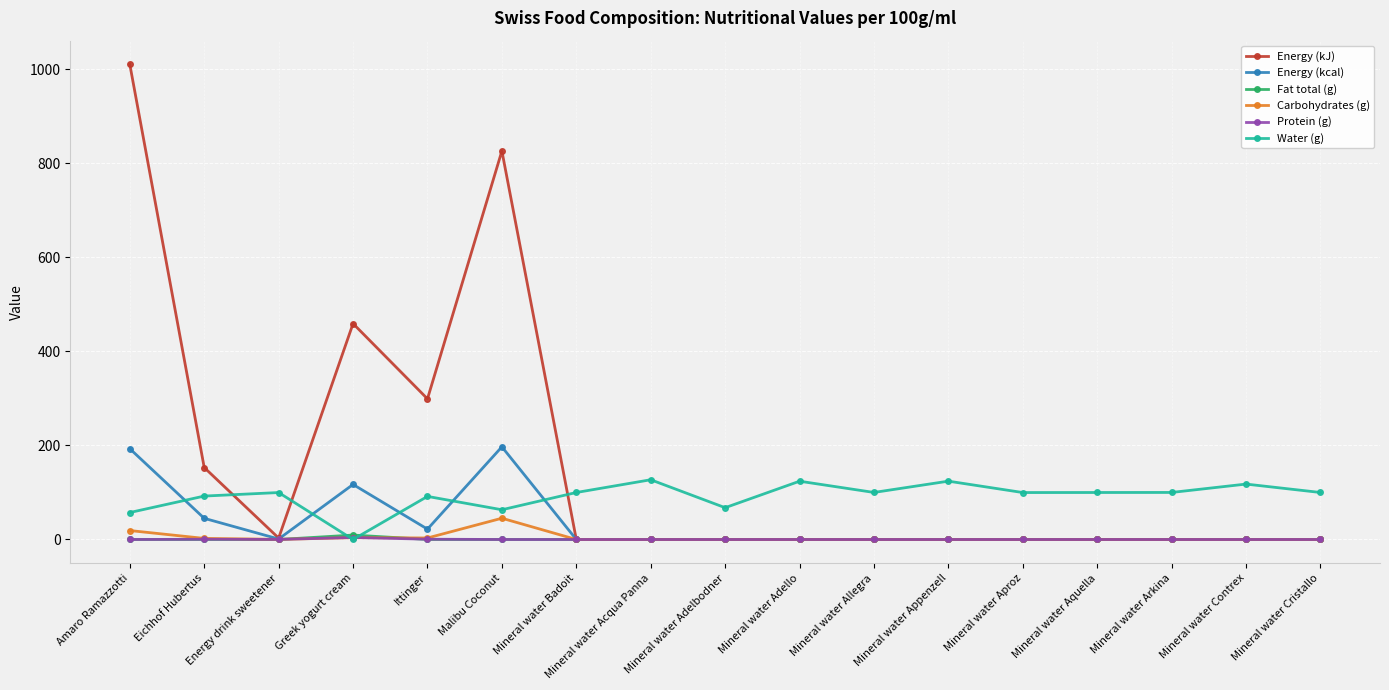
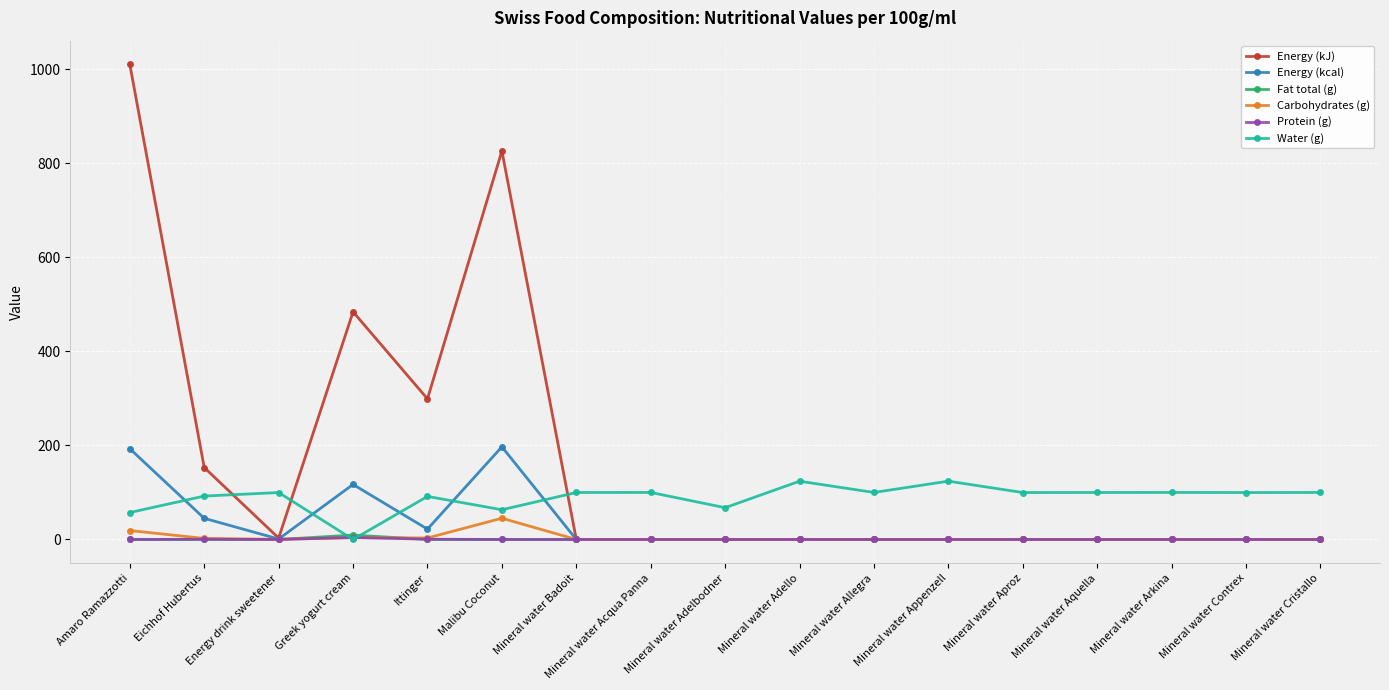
Energy (kJ), Greek yogurt cream: 460 -> 480
Water (g), Mineral water Acqua Panna: 130 -> 100
Water (g), Mineral water Contrex: 120 -> 100
